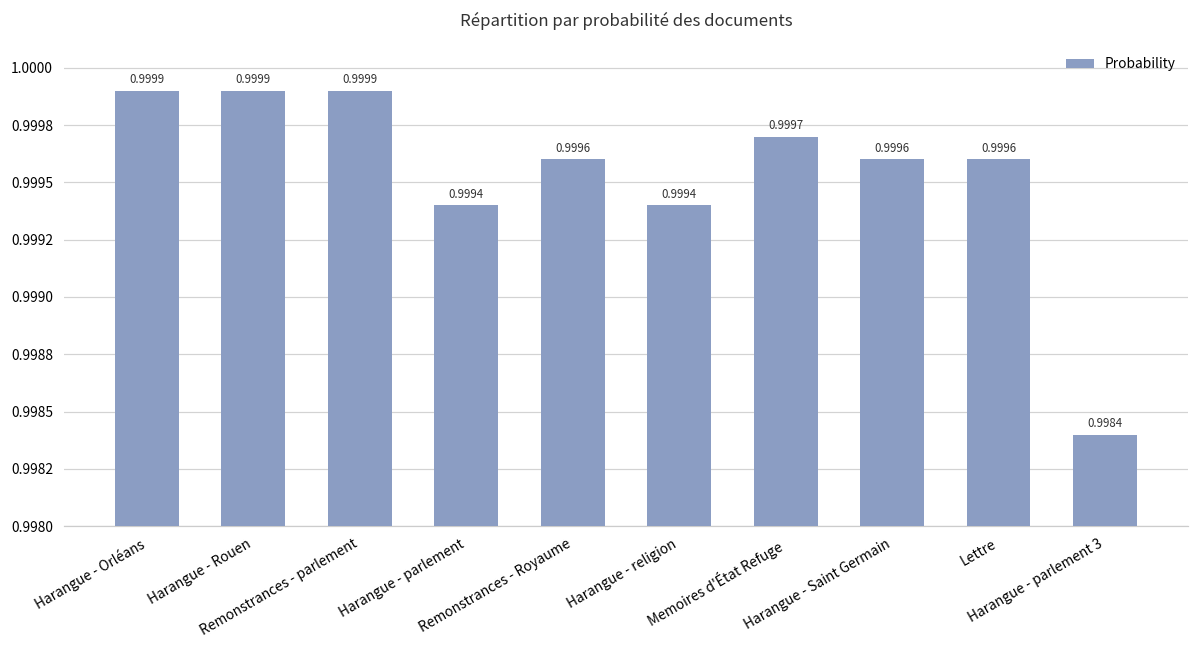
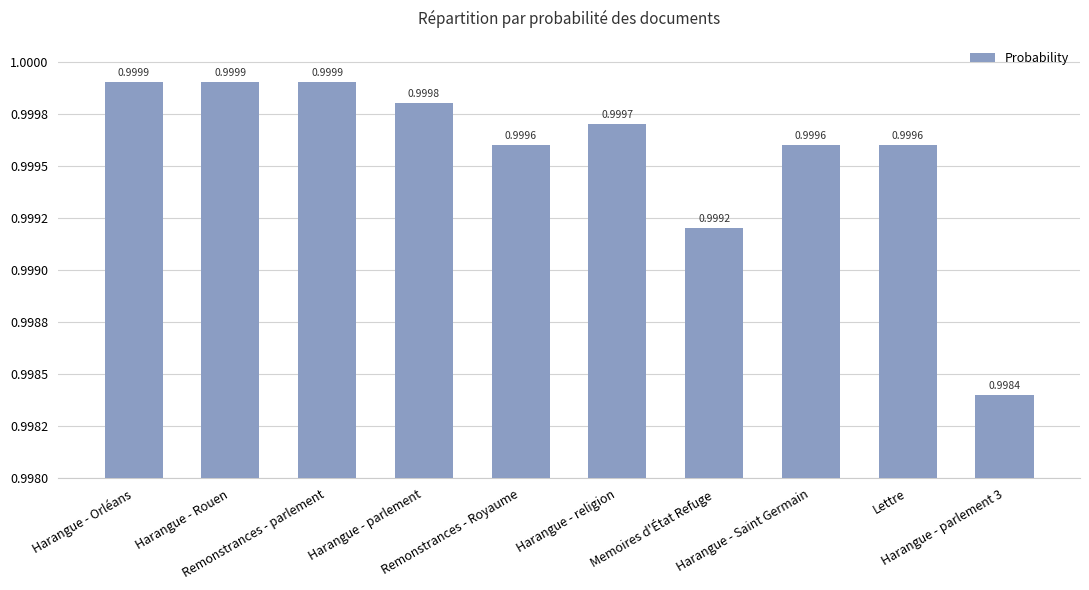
Harangue - parlement: 0.9994 -> 0.9998
Harangue - religion: 0.9994 -> 0.9997
Memoires d'État Refuge: 0.9997 -> 0.9992
